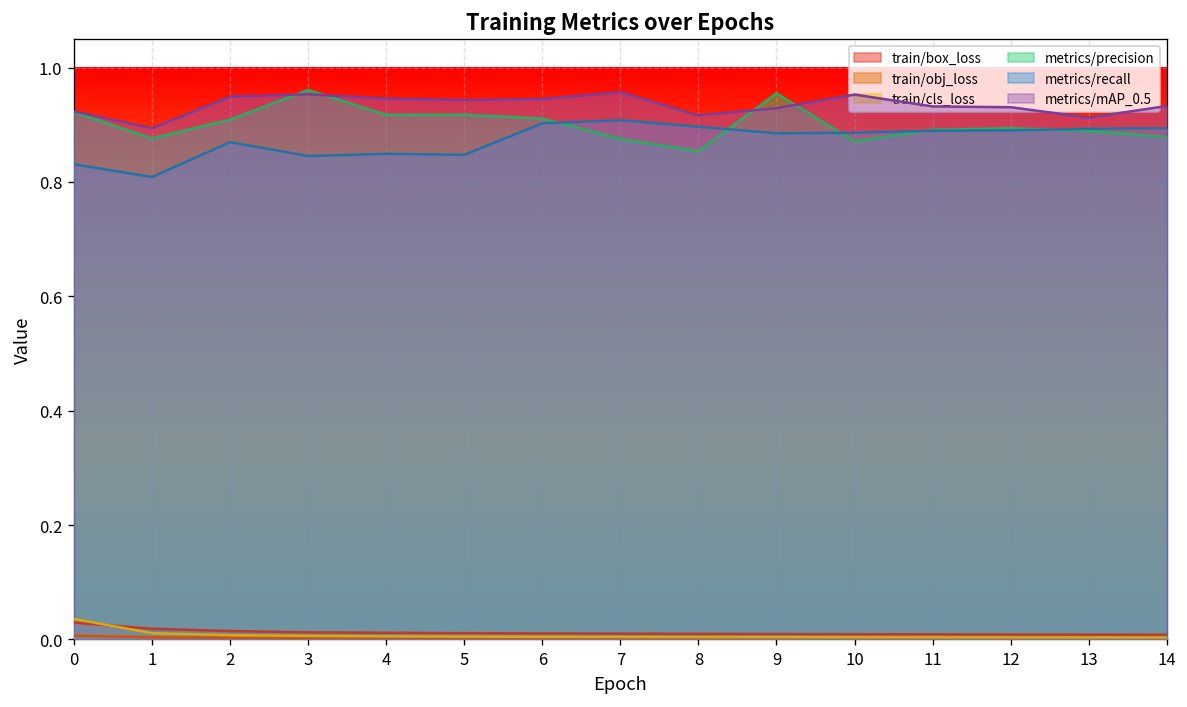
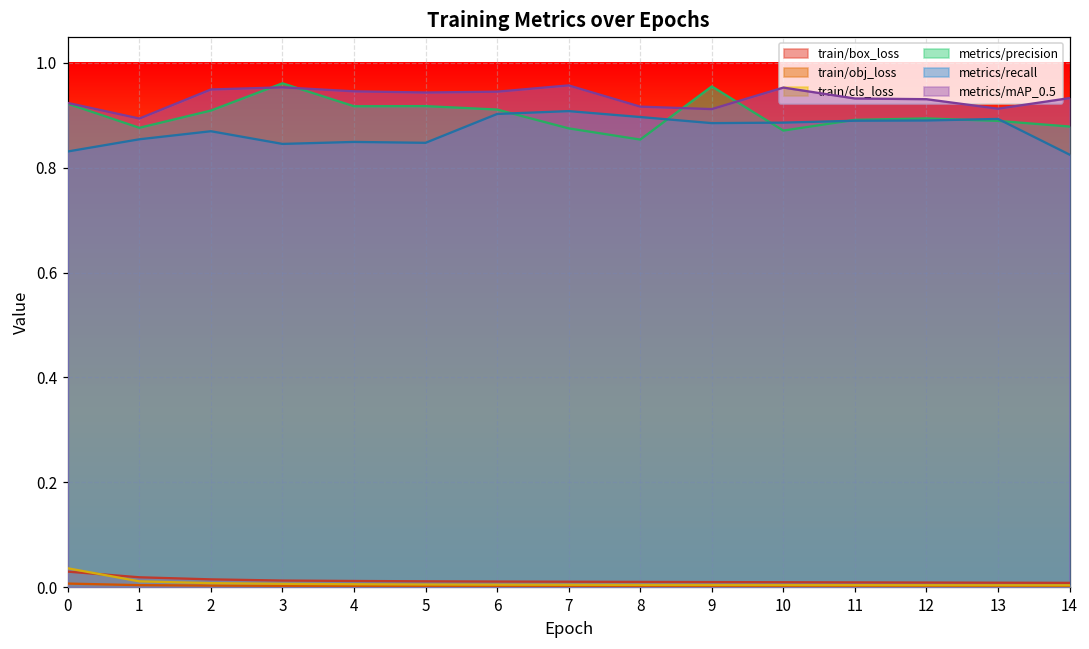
metrics/recall, 1: 0.81 -> 0.85
metrics/mAP_0.5, 9: 0.93 -> 0.91
metrics/recall, 14: 0.89 -> 0.83
